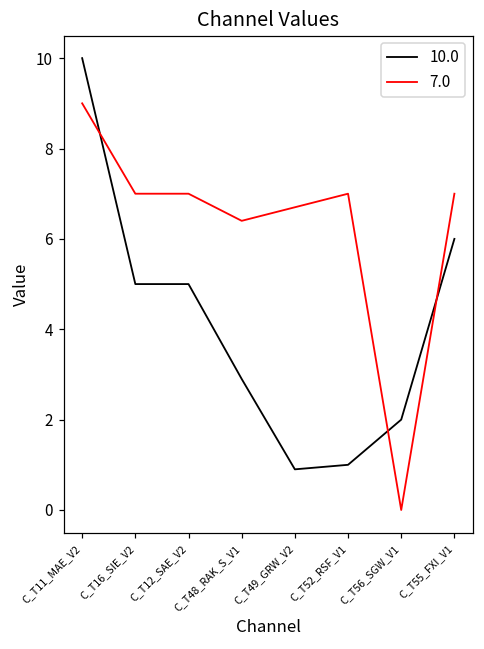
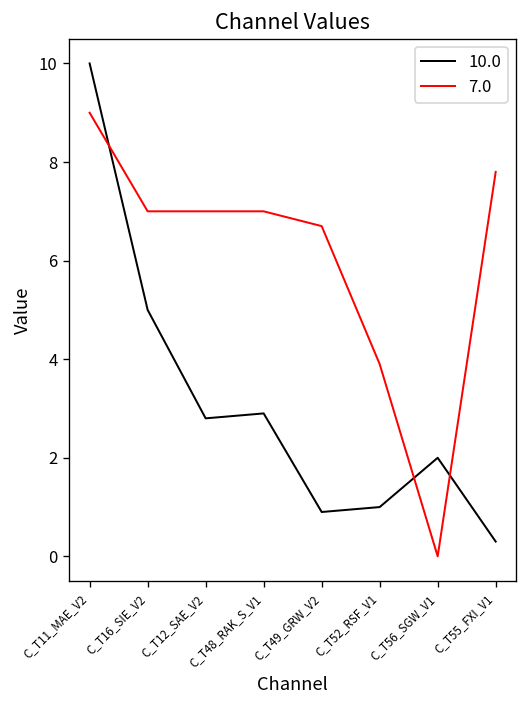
10.0, C_T12_SAE_V2: 5.0 -> 2.8
7.0, C_T48_RAK_S_V1: 6.4 -> 7.0
7.0, C_T52_RSF_V1: 7.0 -> 3.9
10.0, C_T55_FXI_V1: 6.0 -> 0.3
7.0, C_T55_FXI_V1: 7.0 -> 7.8
